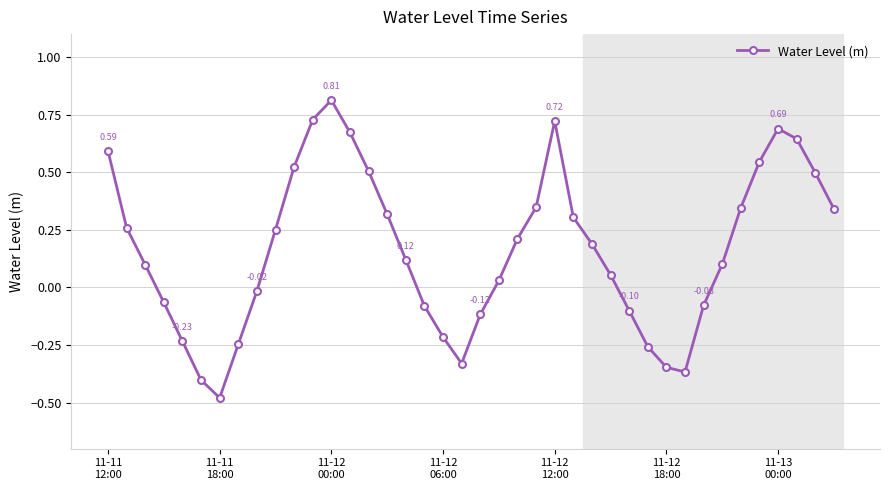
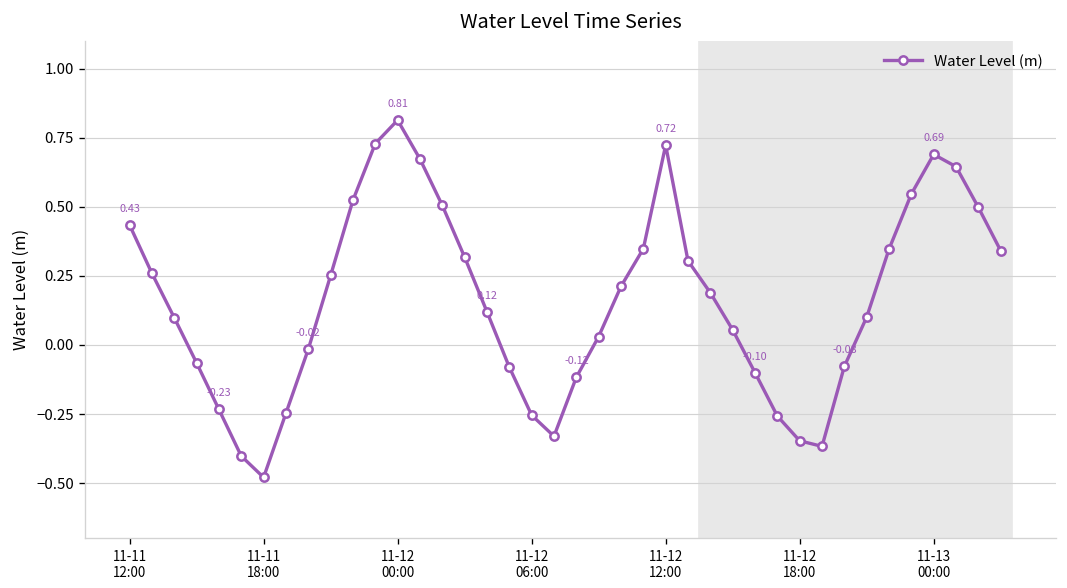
11-11 12:00: 0.59 -> 0.43
11-12 06:00: -0.22 -> -0.25
